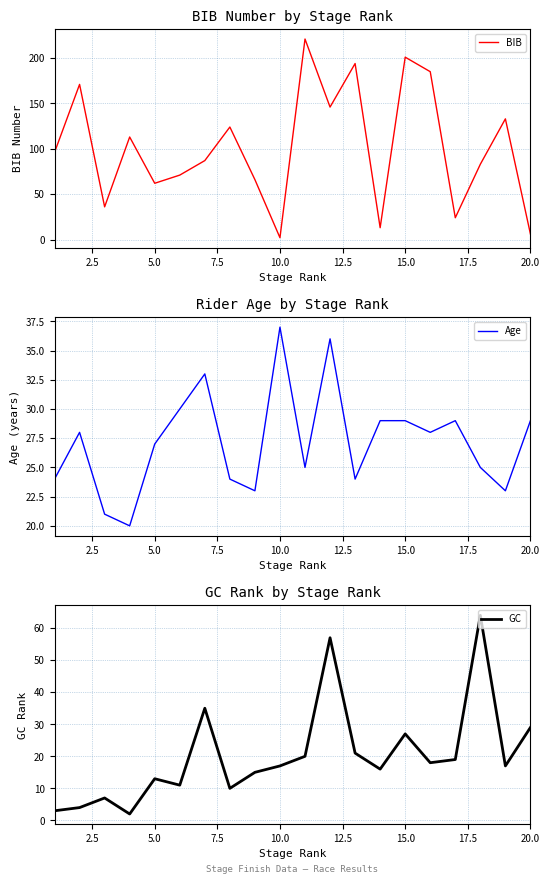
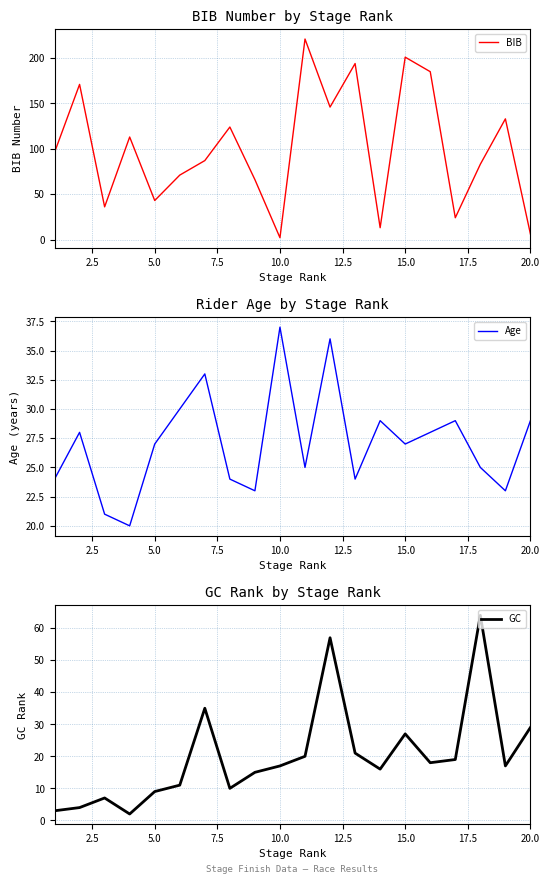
BIB Number by Stage Rank, 5.0: 60 -> 40
Rider Age by Stage Rank, 15.0: 29 -> 27
GC Rank by Stage Rank, 5.0: 13 -> 9
